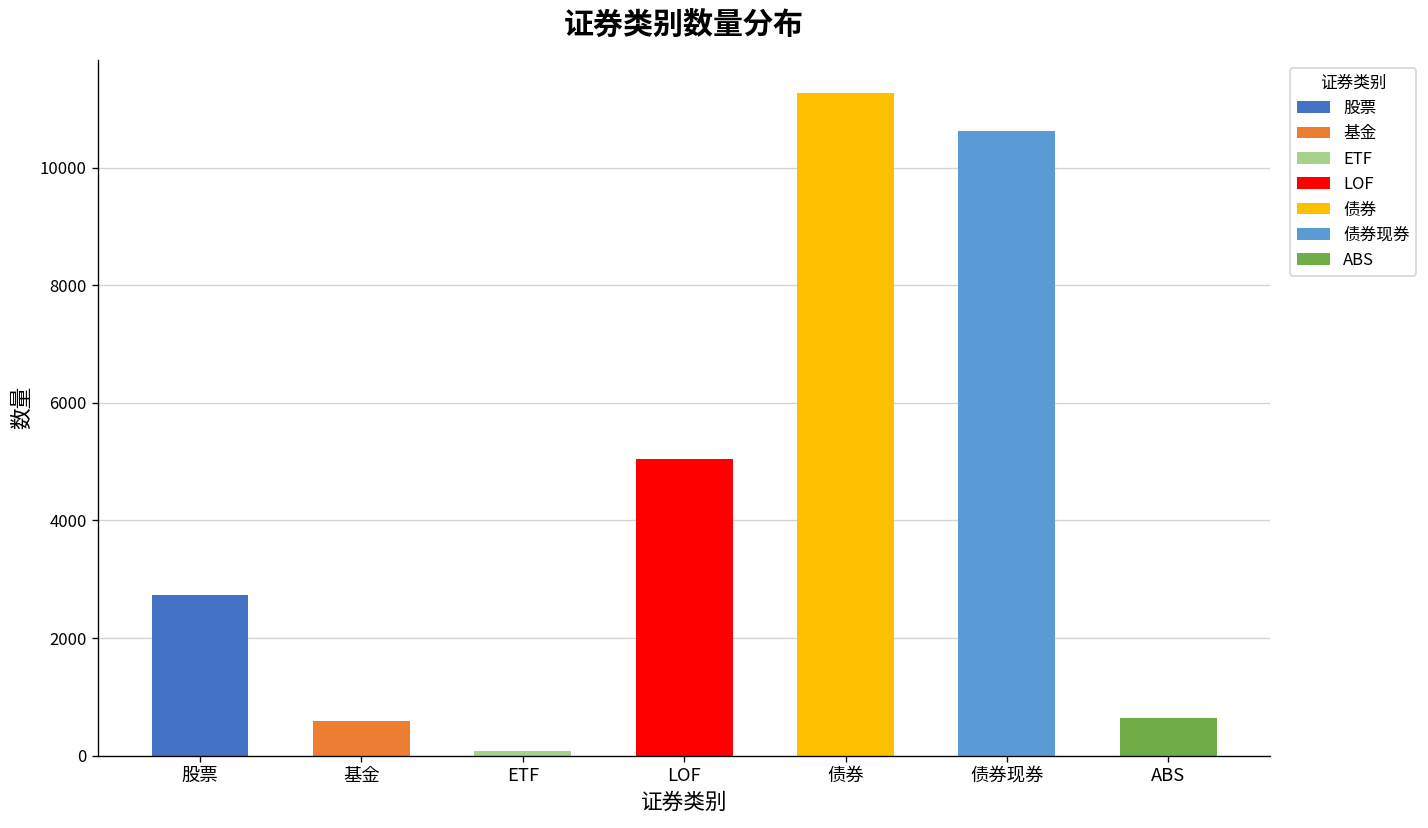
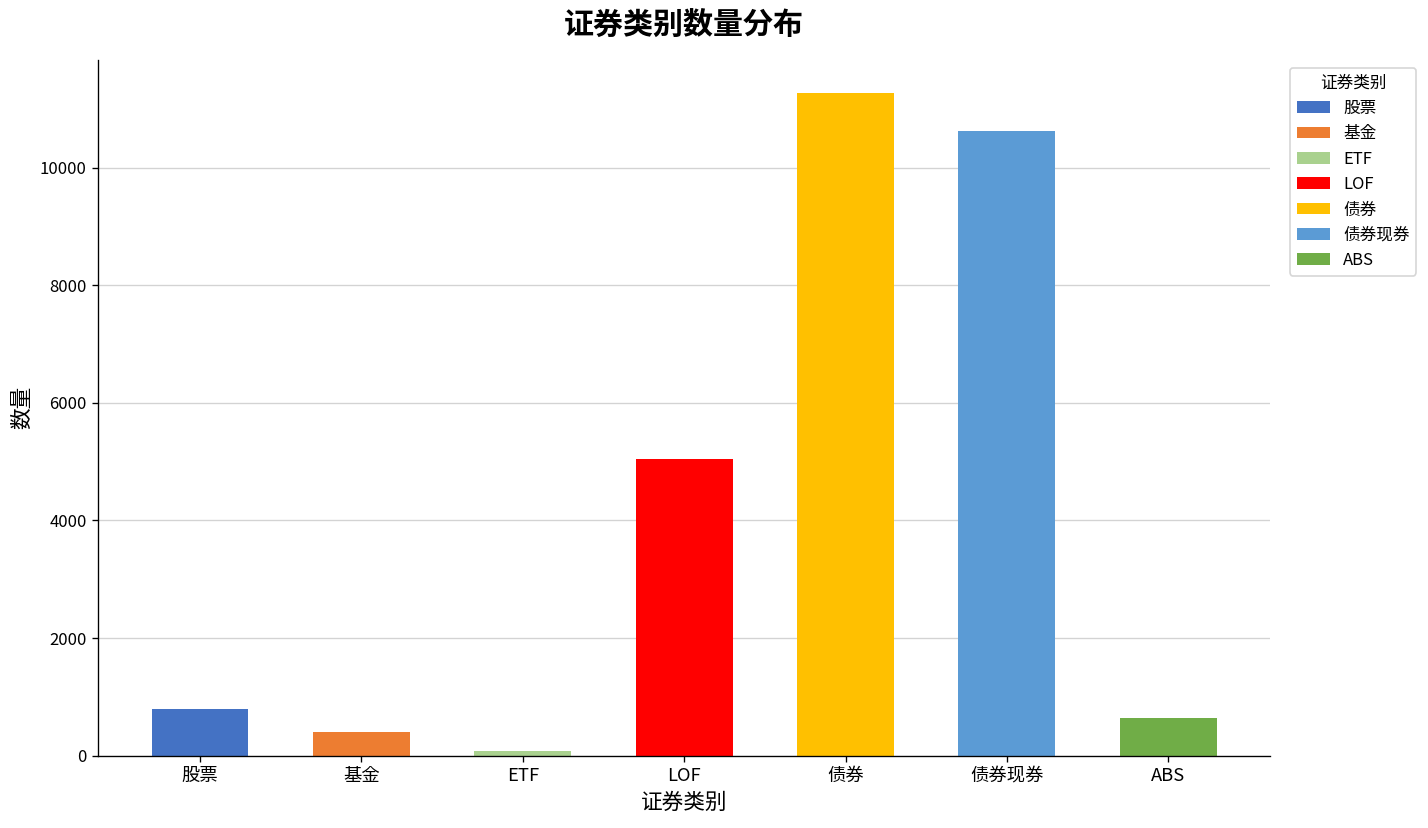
股票: 2700 -> 800
基金: 600 -> 400
